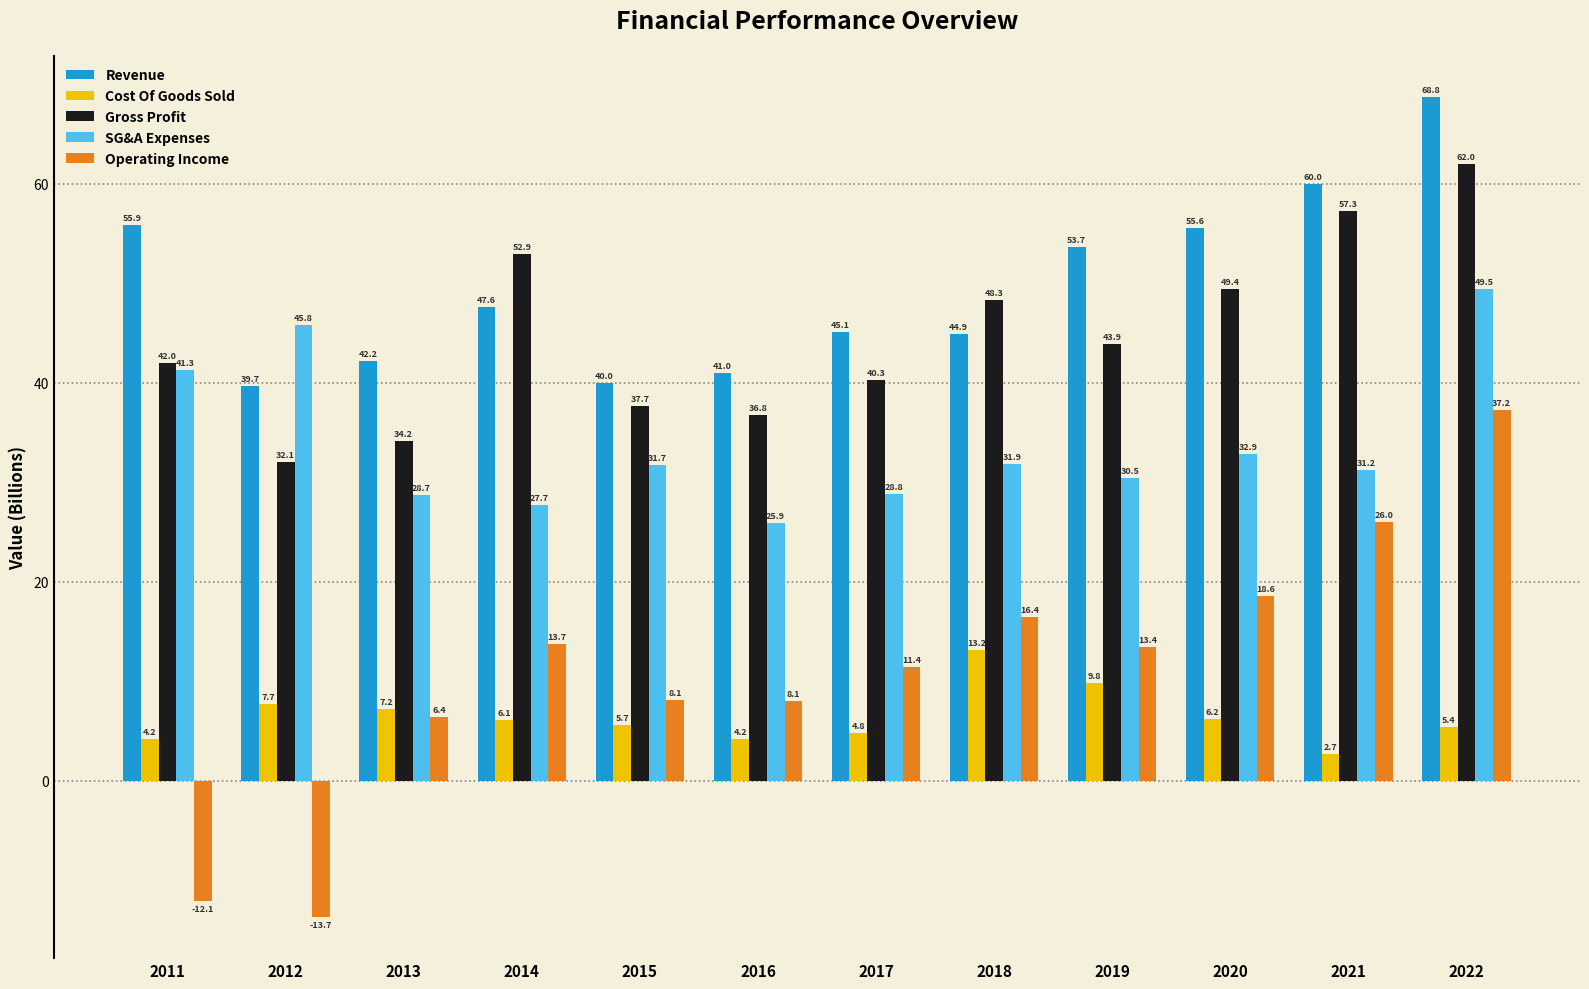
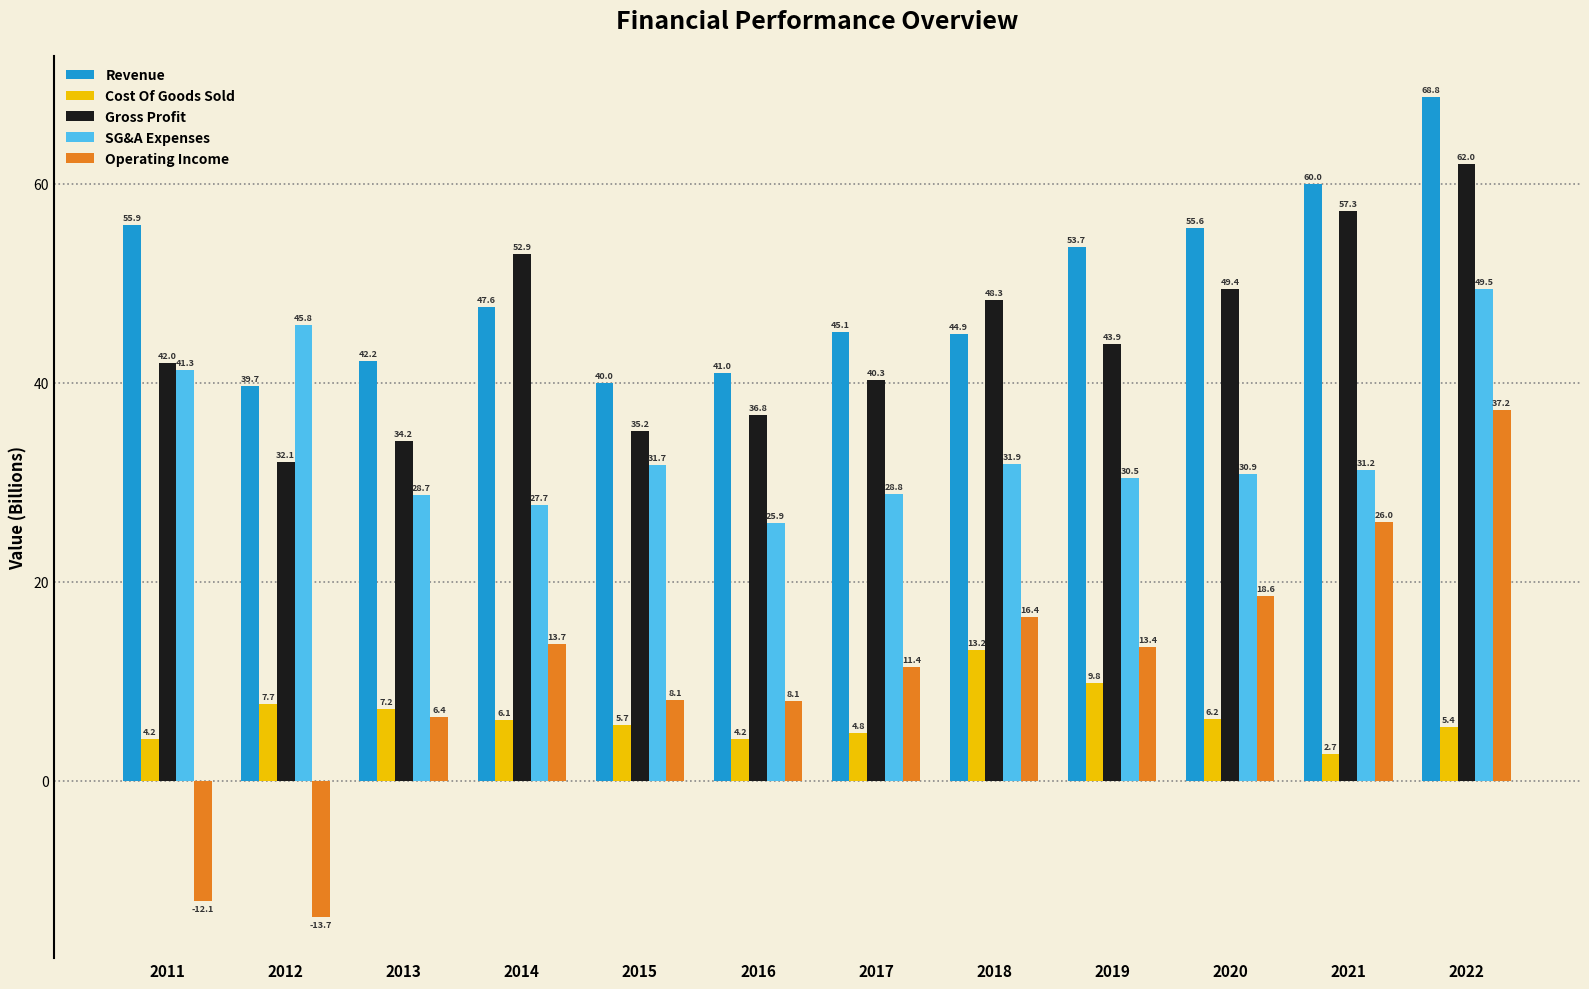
Gross Profit, 2015: 37.7 -> 35.2
SG&A Expenses, 2020: 32.9 -> 30.9
